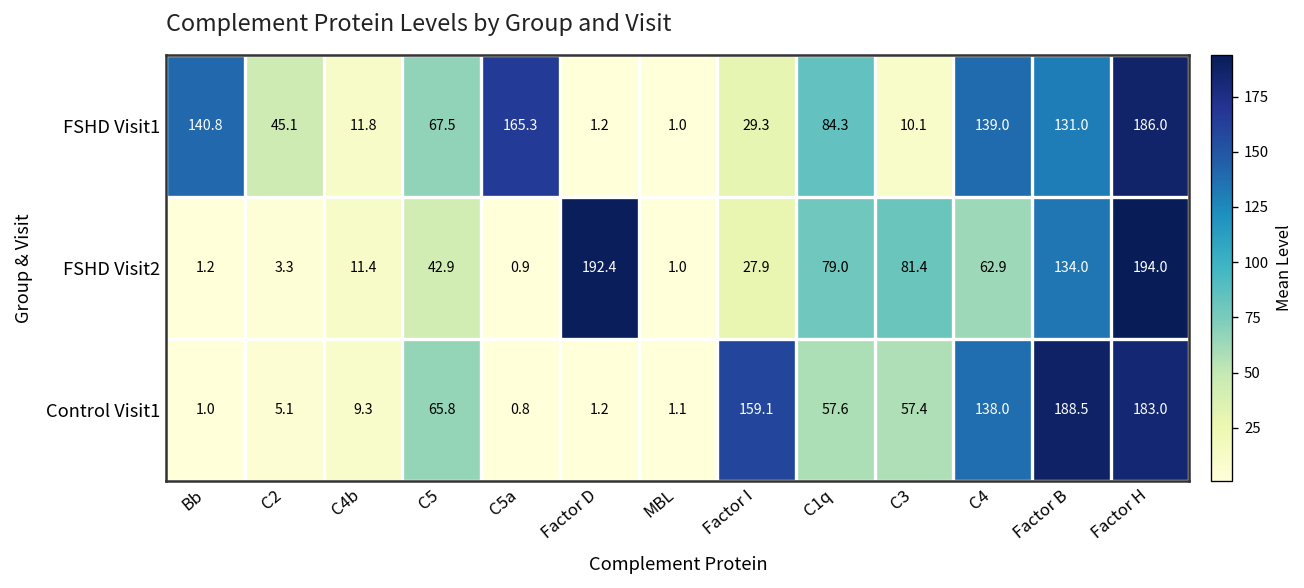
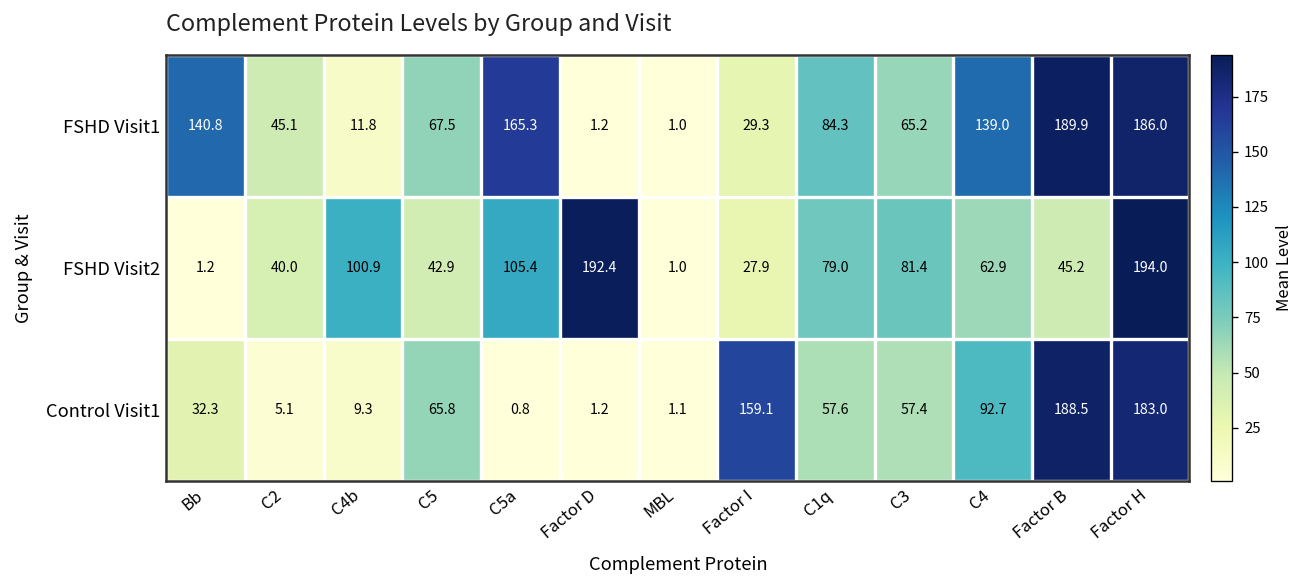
FSHD Visit1, C3: 10.1 -> 65.2
FSHD Visit1, Factor B: 131.0 -> 189.9
FSHD Visit2, C2: 3.3 -> 40.0
FSHD Visit2, C4b: 11.4 -> 100.9
FSHD Visit2, C5a: 0.9 -> 105.4
FSHD Visit2, Factor B: 134.0 -> 45.2
Control Visit1, Bb: 1.0 -> 32.3
Control Visit1, C4: 138.0 -> 92.7
